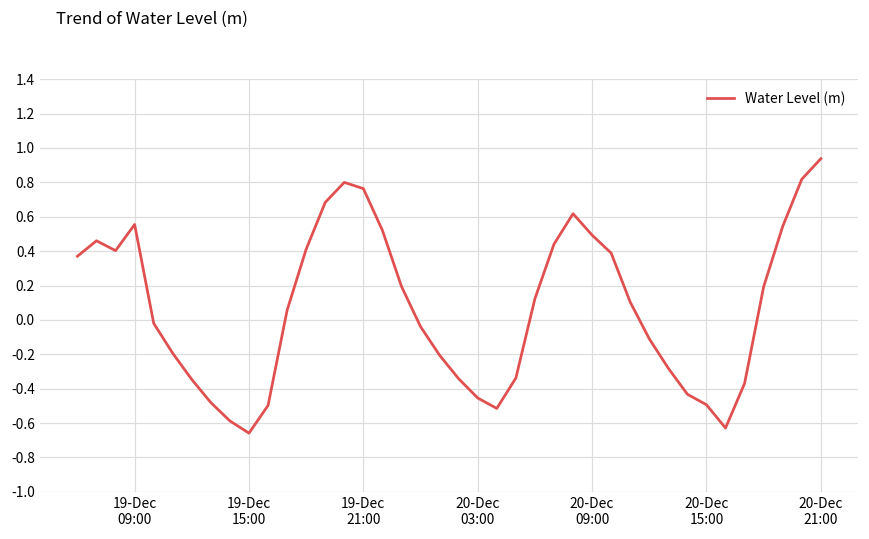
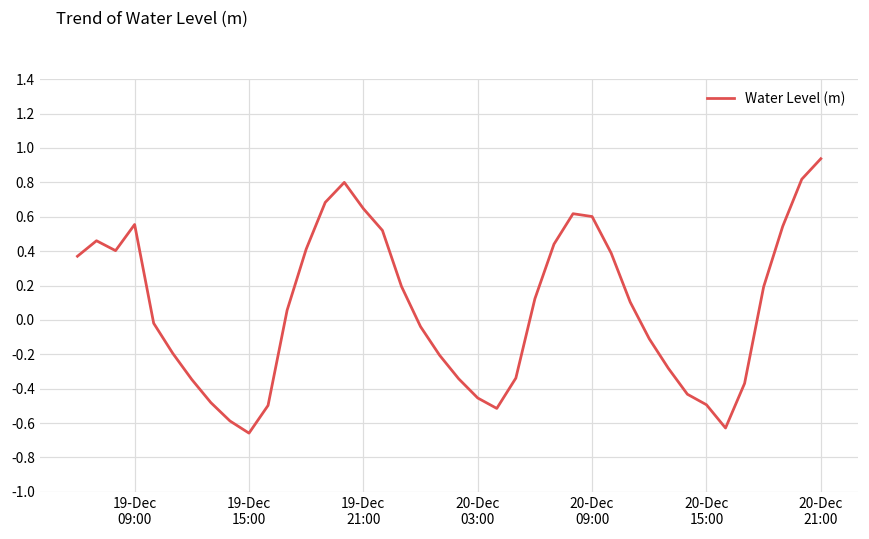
19-Dec 21:00: 0.76 -> 0.65
20-Dec 09:00: 0.49 -> 0.60
